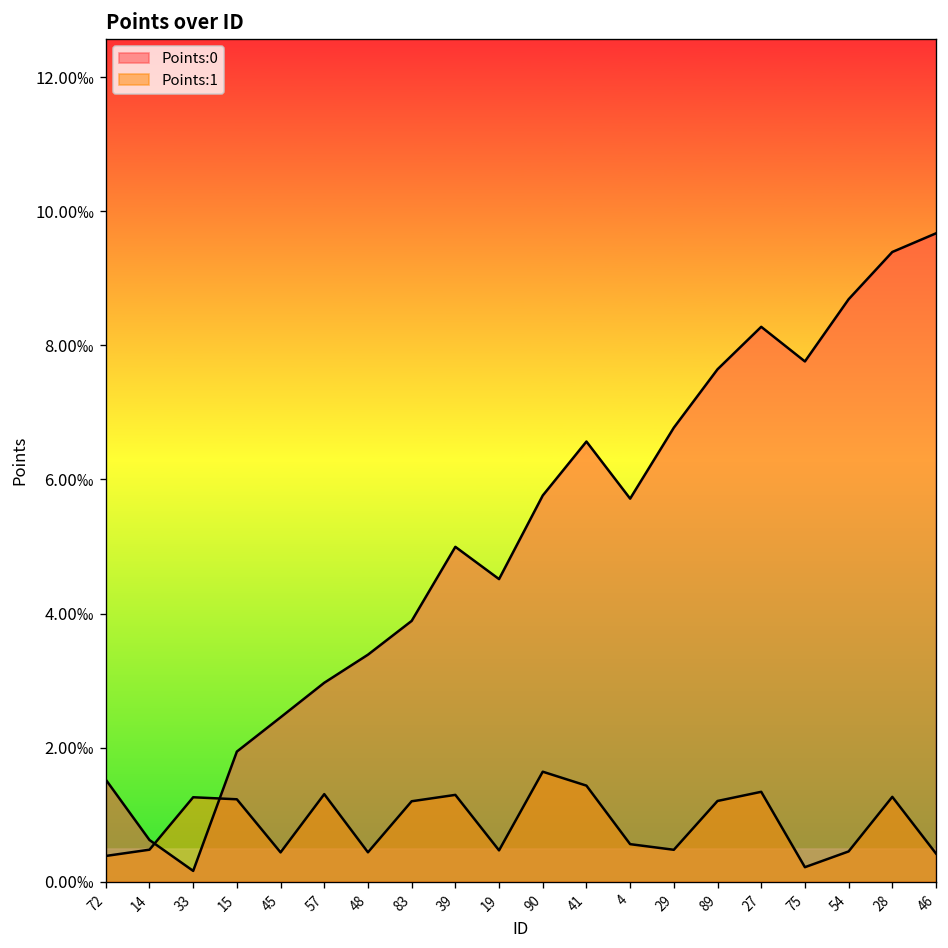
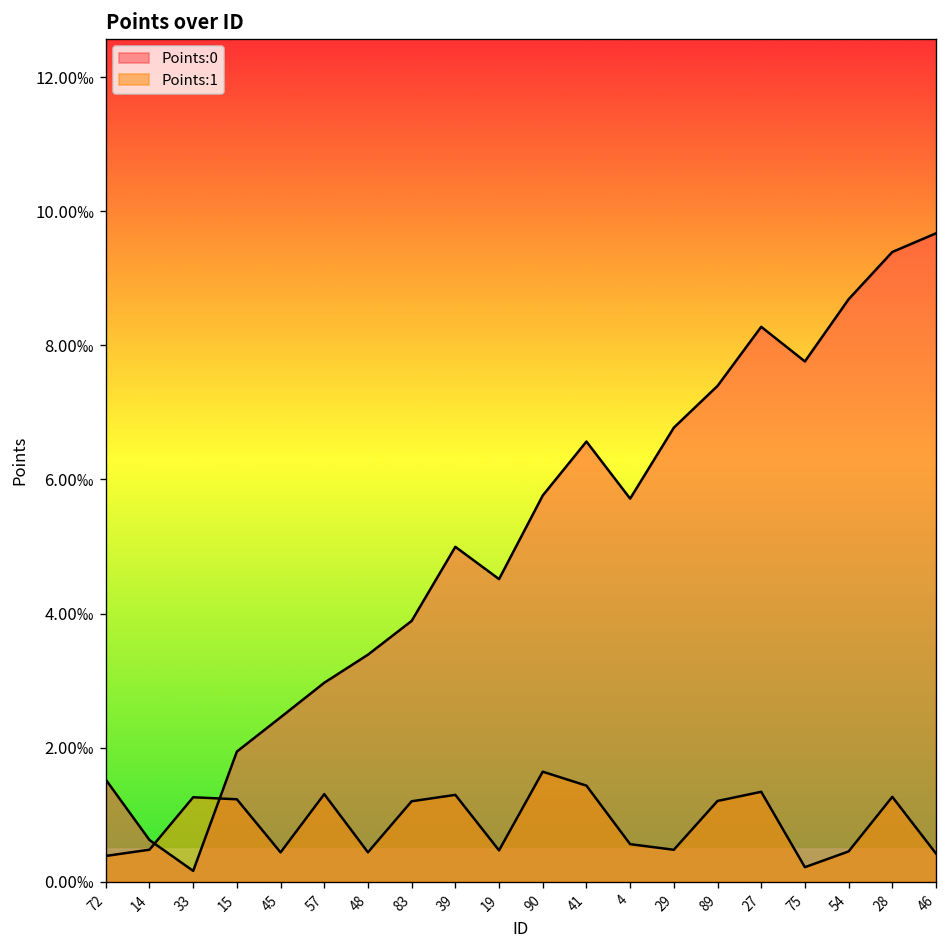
Points:0, 89: 7.6‰ -> 7.4‰
